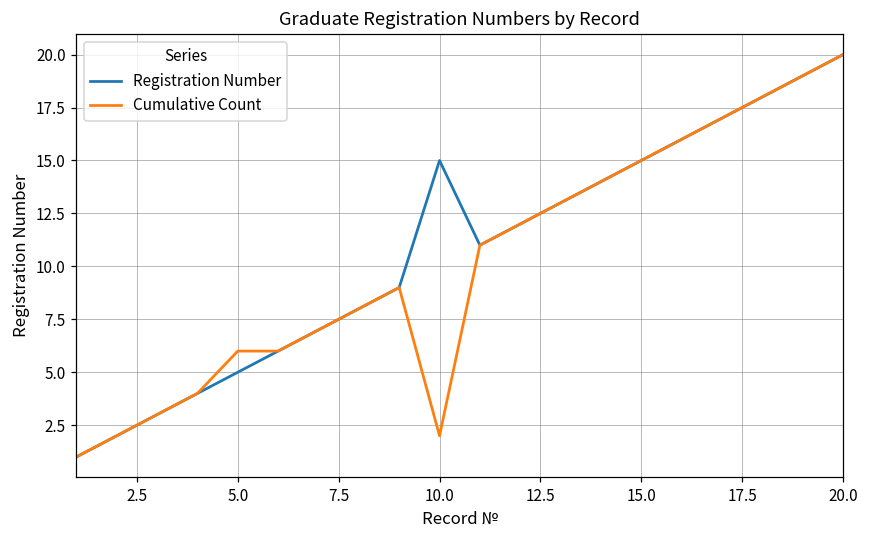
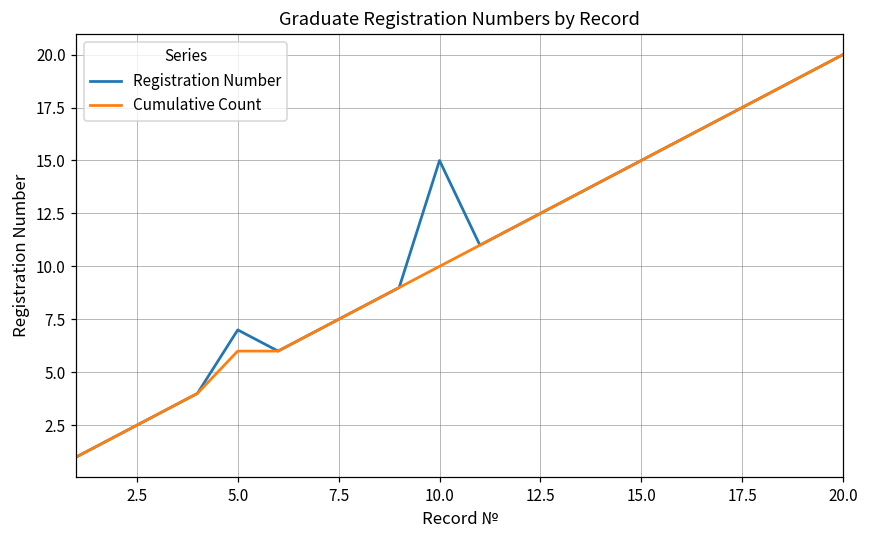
Registration Number, 5.0: 5 -> 7
Cumulative Count, 10.0: 2 -> 10
